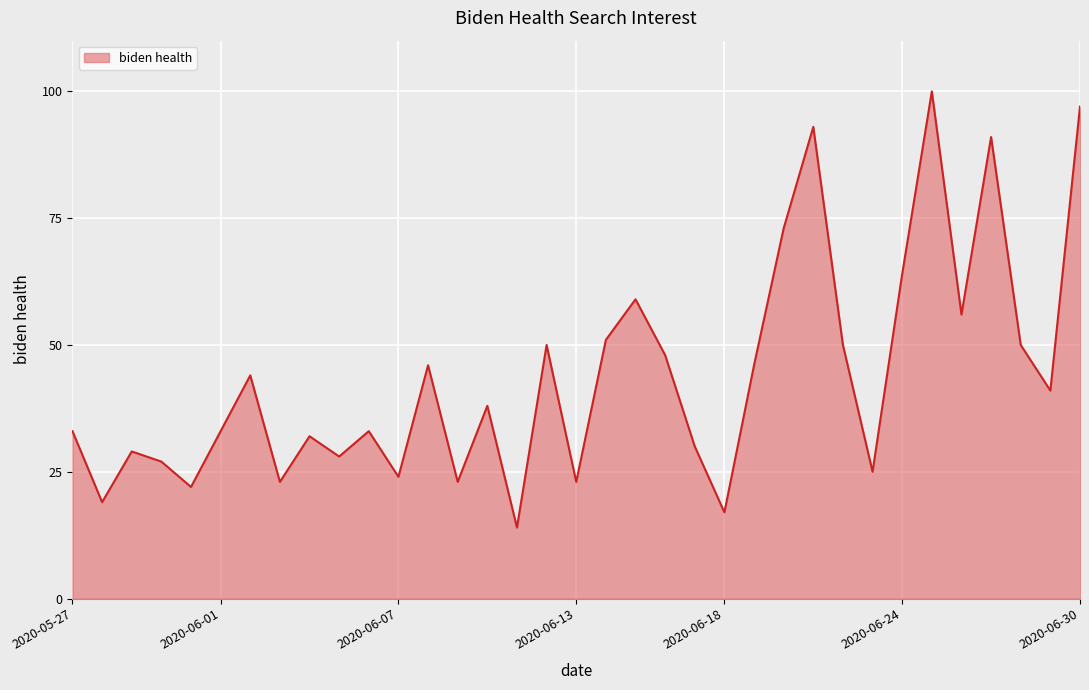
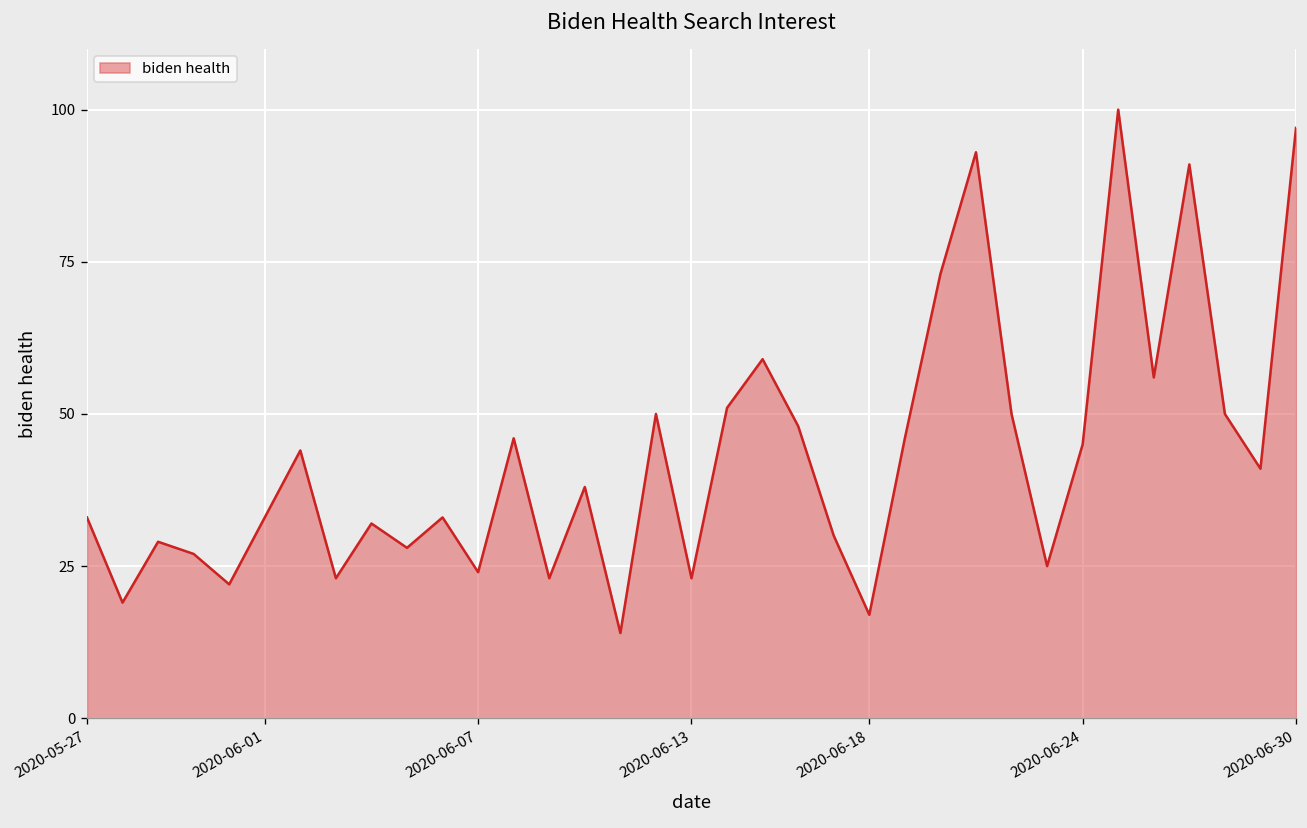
2020-06-24: 64 -> 45
